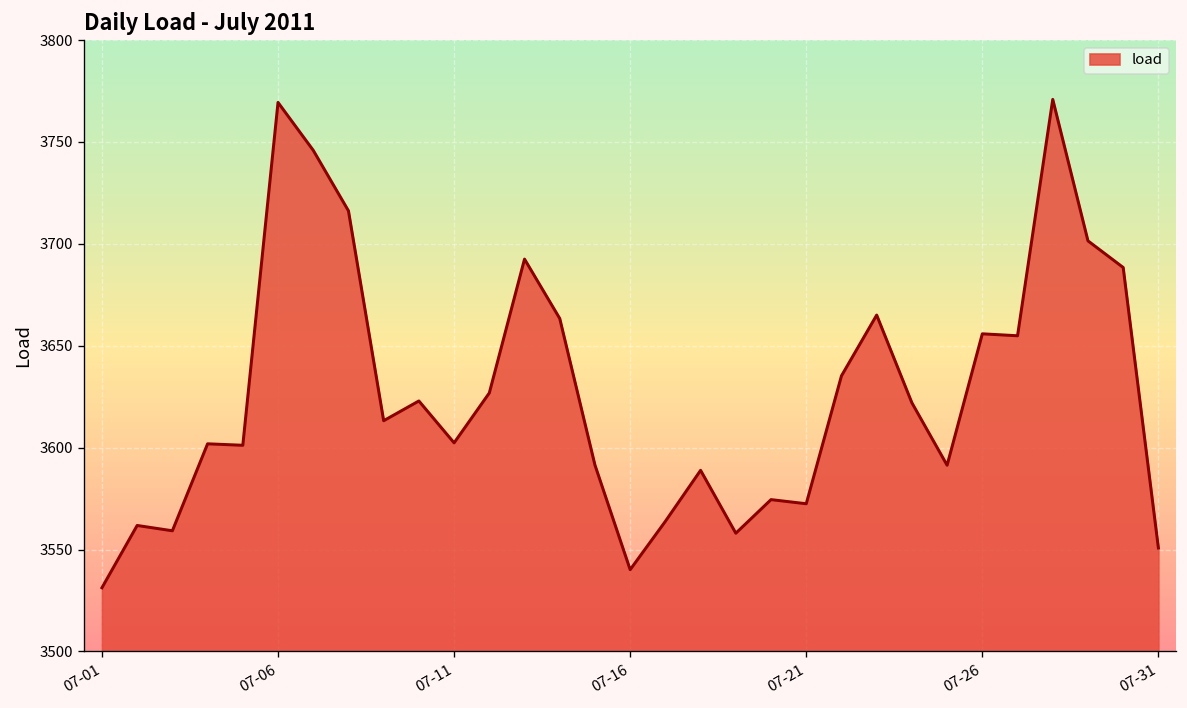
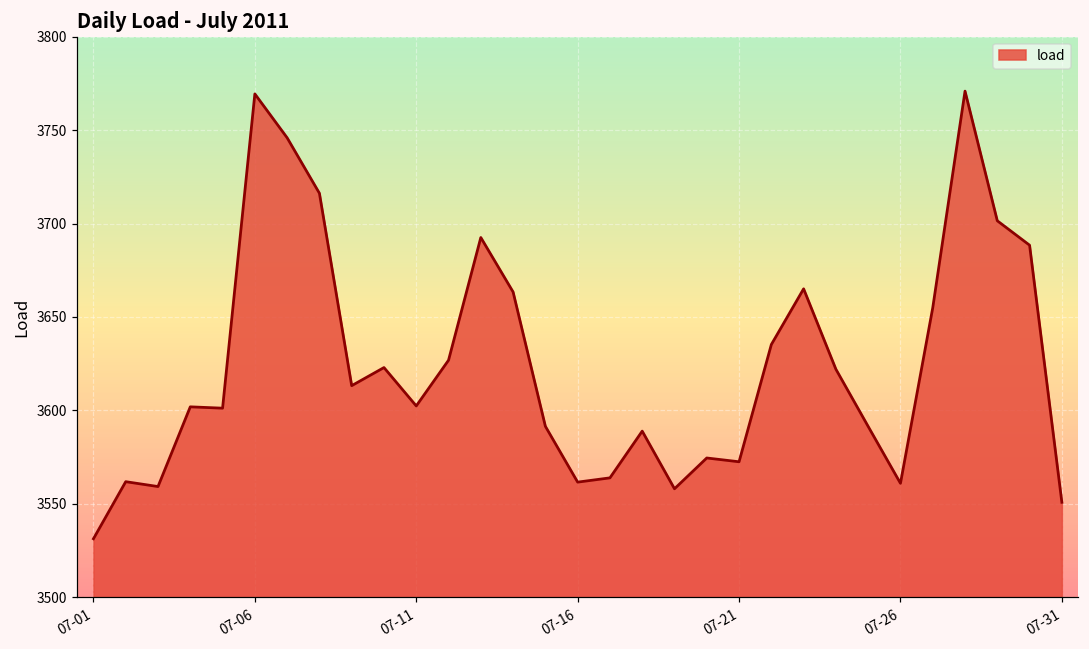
07-16: 3540 -> 3562
07-26: 3656 -> 3561
